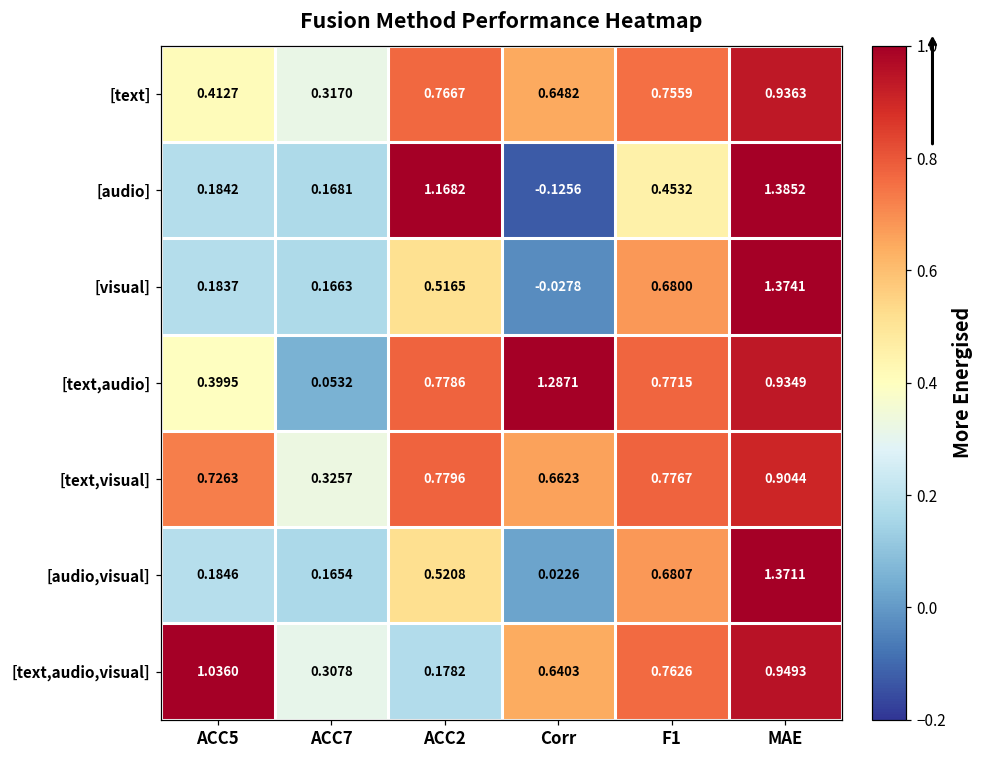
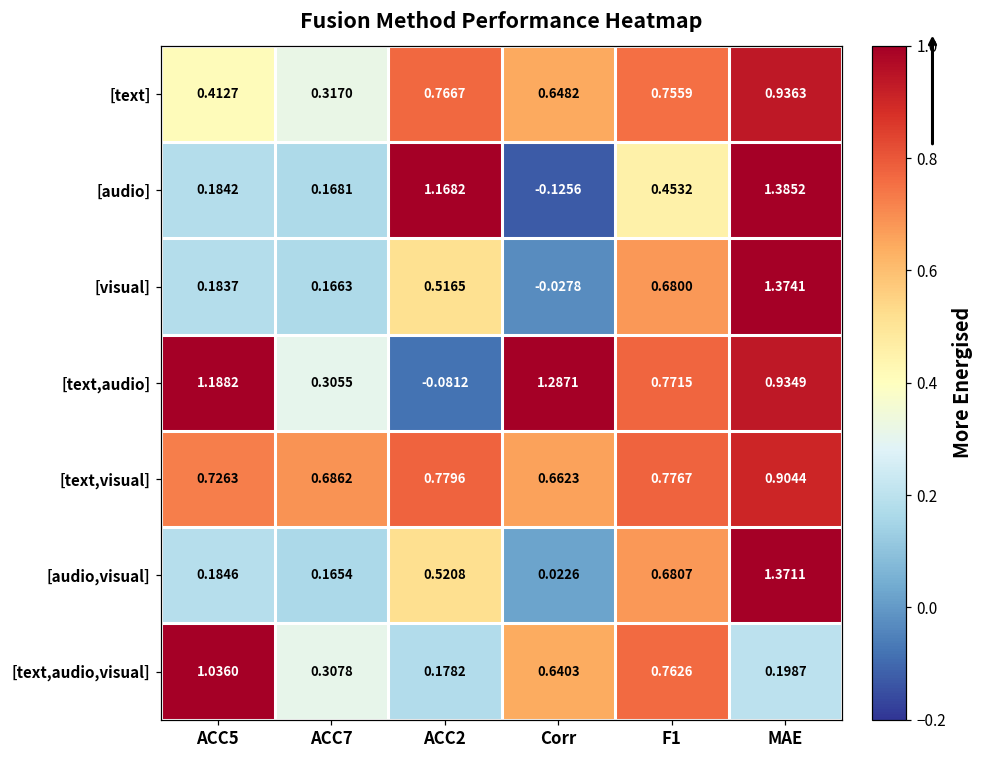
[text,audio], ACC5: 0.3995 -> 1.1882
[text,audio], ACC7: 0.0532 -> 0.3055
[text,audio], ACC2: 0.7786 -> -0.0812
[text,visual], ACC7: 0.3257 -> 0.6862
[text,audio,visual], MAE: 0.9493 -> 0.1987
